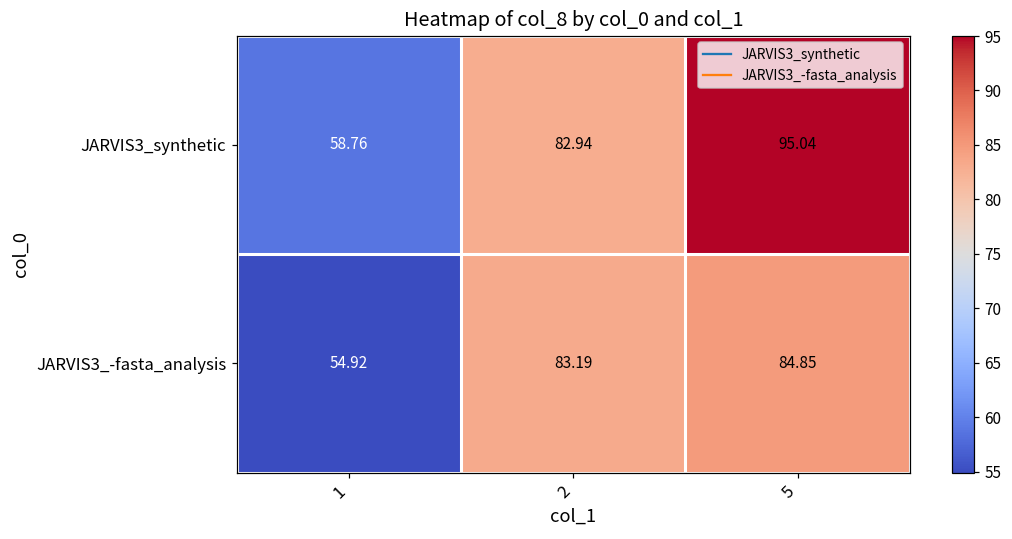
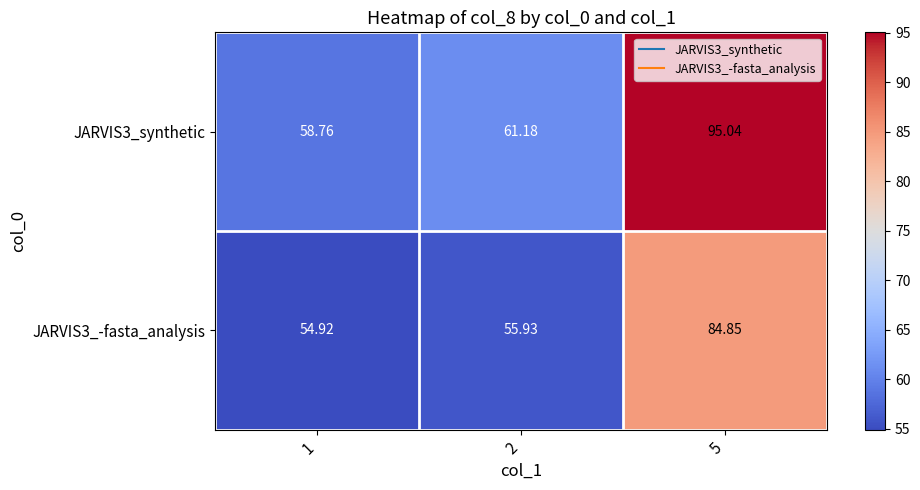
JARVIS3_synthetic, 2: 82.94 -> 61.18
JARVIS3_-fasta_analysis, 2: 83.19 -> 55.93
